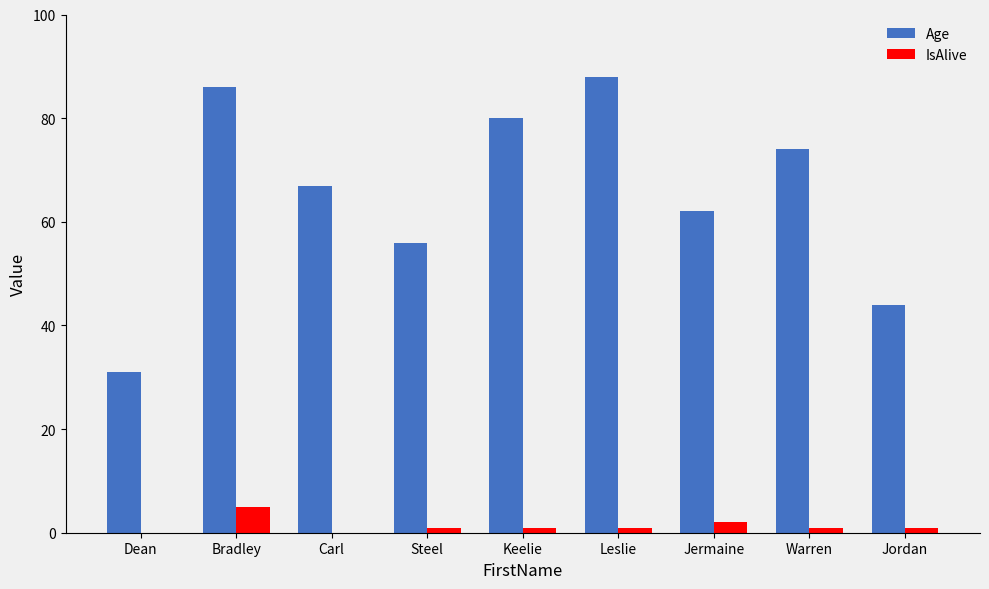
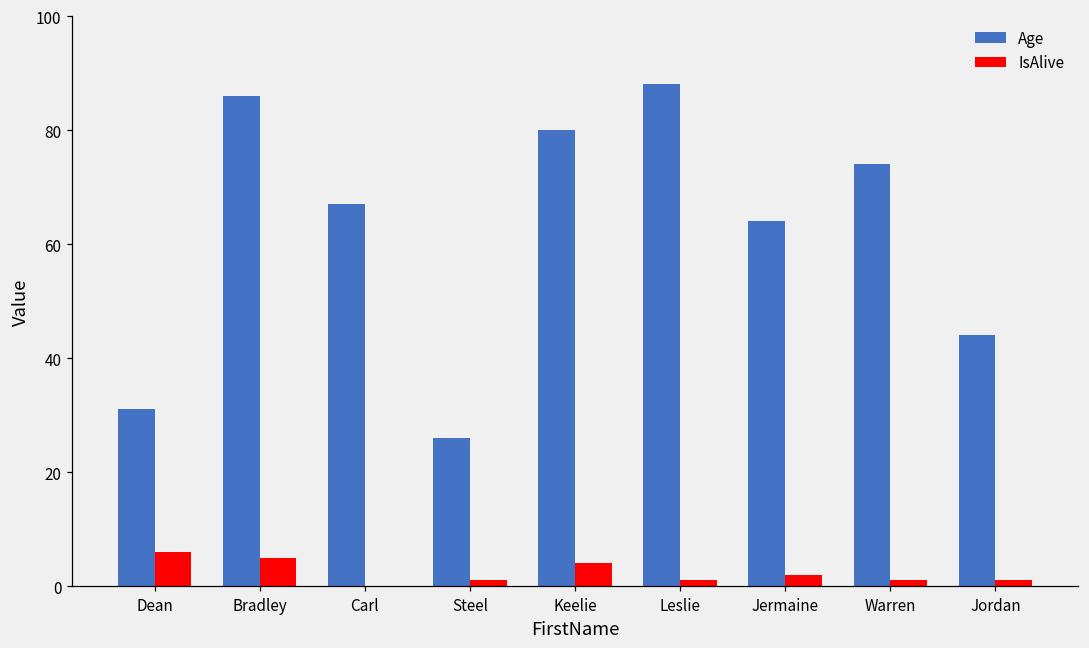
IsAlive, Dean: 0 -> 6
Age, Steel: 56 -> 26
IsAlive, Keelie: 1 -> 4
Age, Jermaine: 62 -> 64
